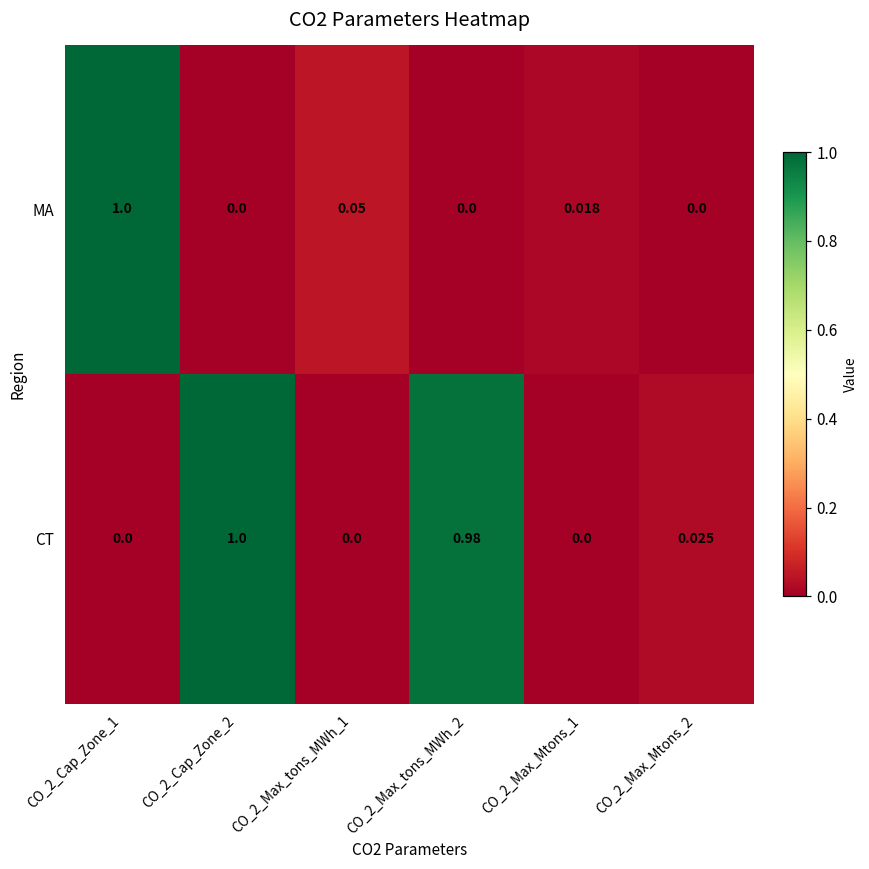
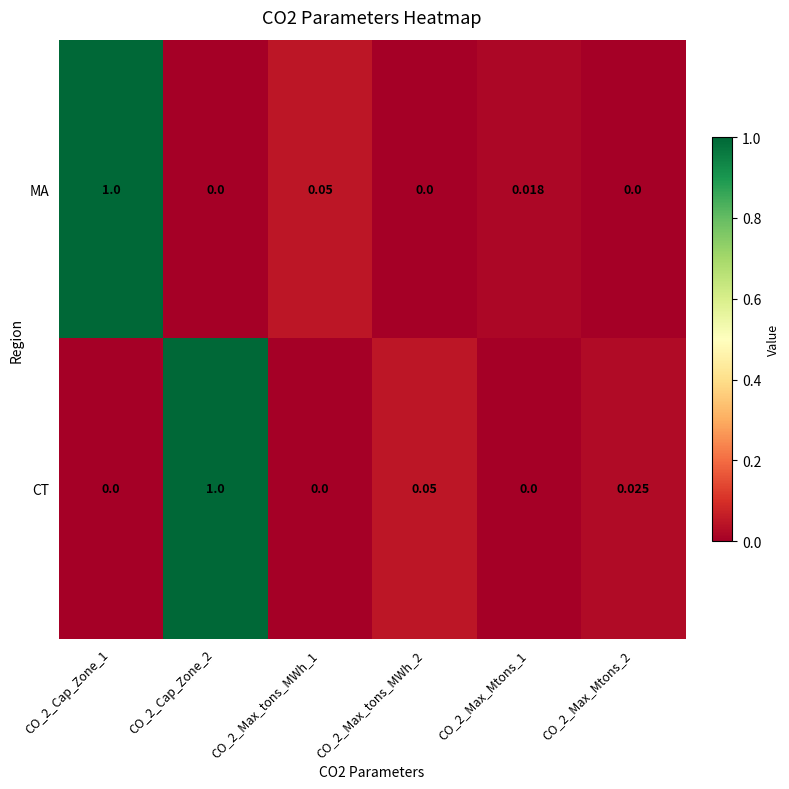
CT, CO_2_Max_tons_MWh_2: 0.98 -> 0.05
